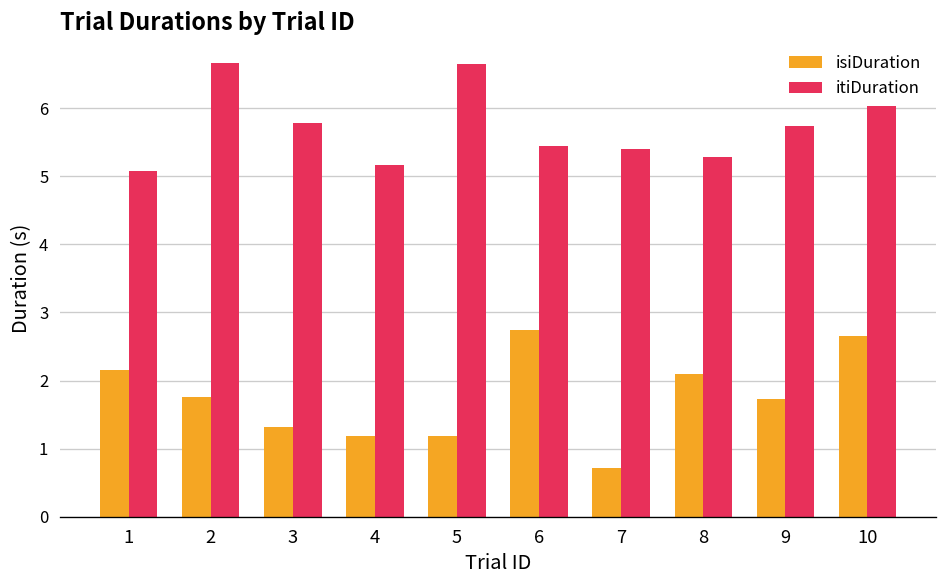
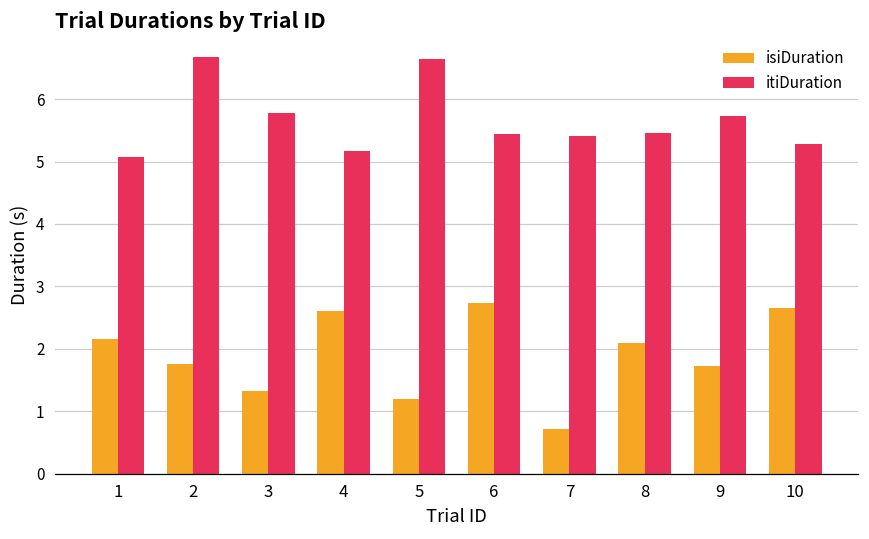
isiDuration, 4: 1.2 -> 2.6
itiDuration, 8: 5.3 -> 5.5
itiDuration, 10: 6.0 -> 5.3
